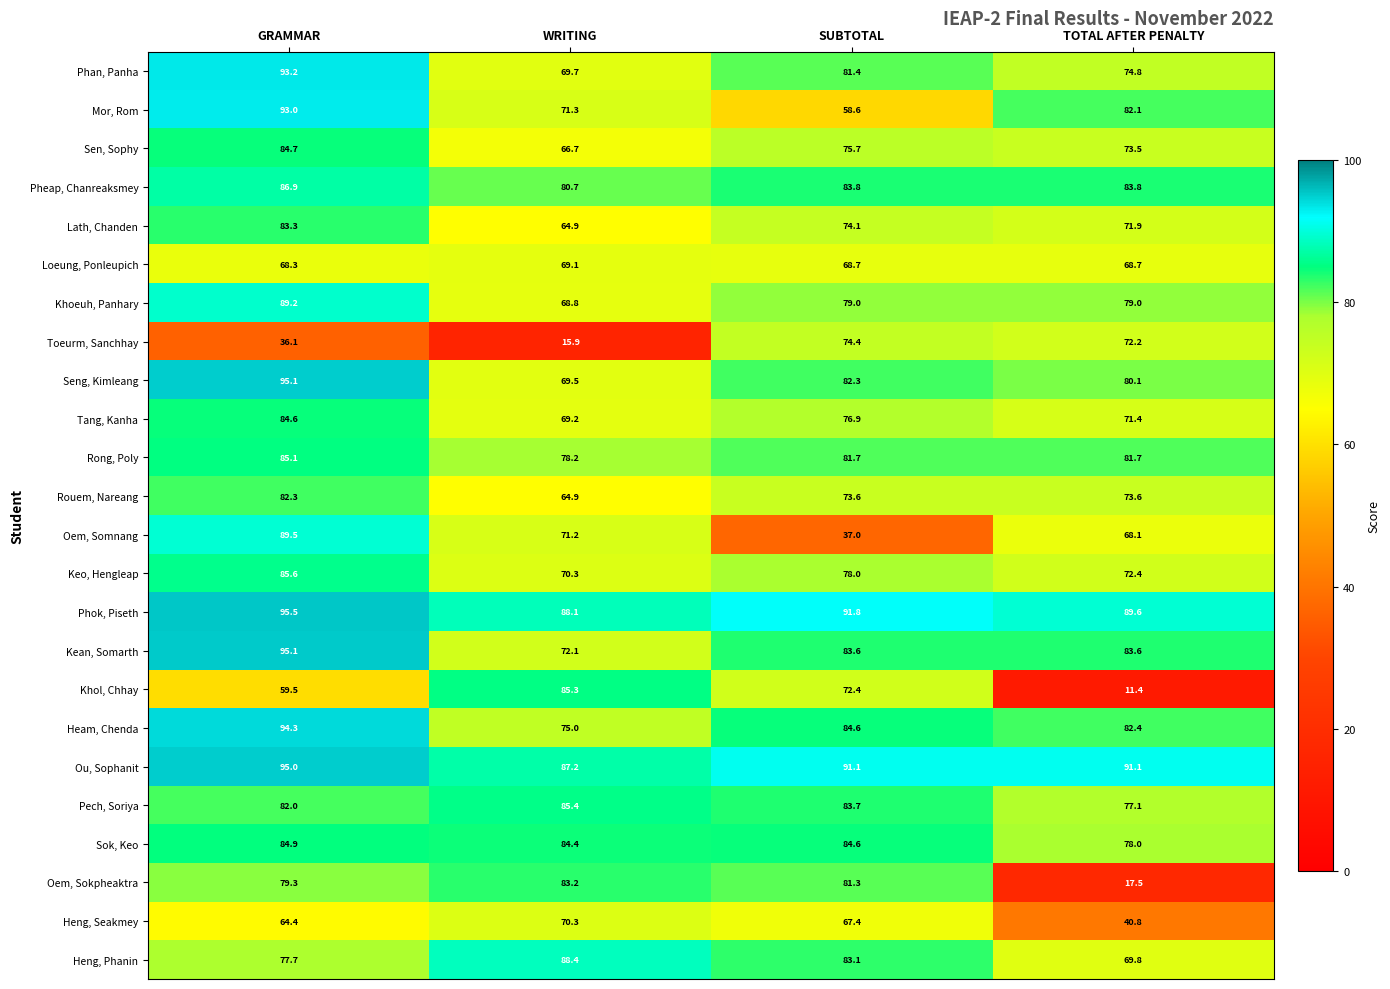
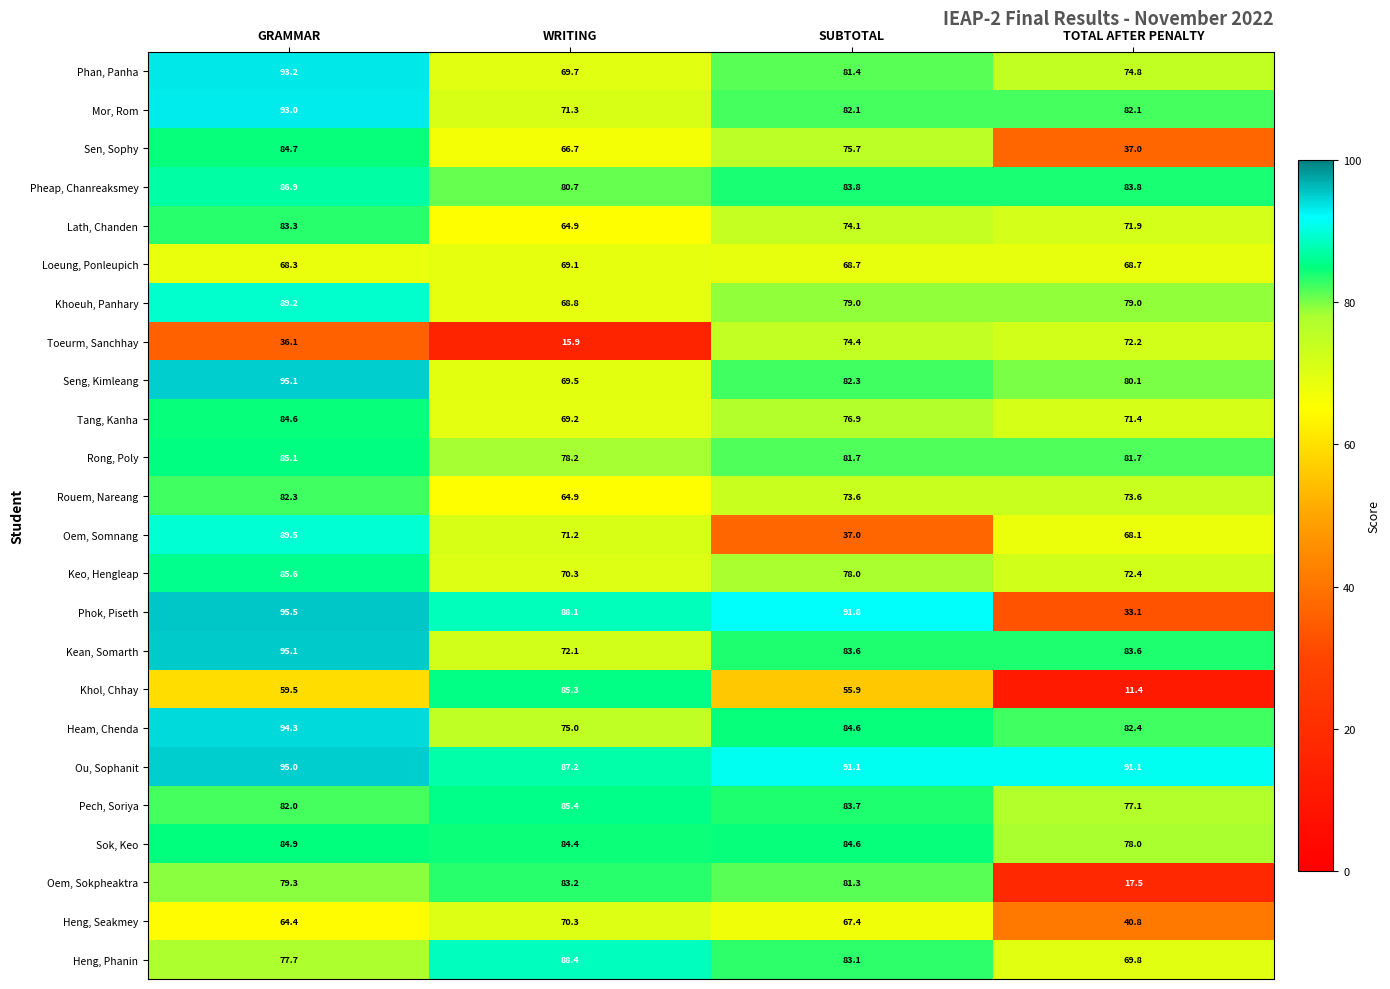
Mor, Rom, SUBTOTAL: 58.6 -> 82.1
Sen, Sophy, TOTAL AFTER PENALTY: 73.5 -> 37.0
Phok, Piseth, TOTAL AFTER PENALTY: 89.6 -> 33.1
Khol, Chhay, SUBTOTAL: 72.4 -> 55.9
